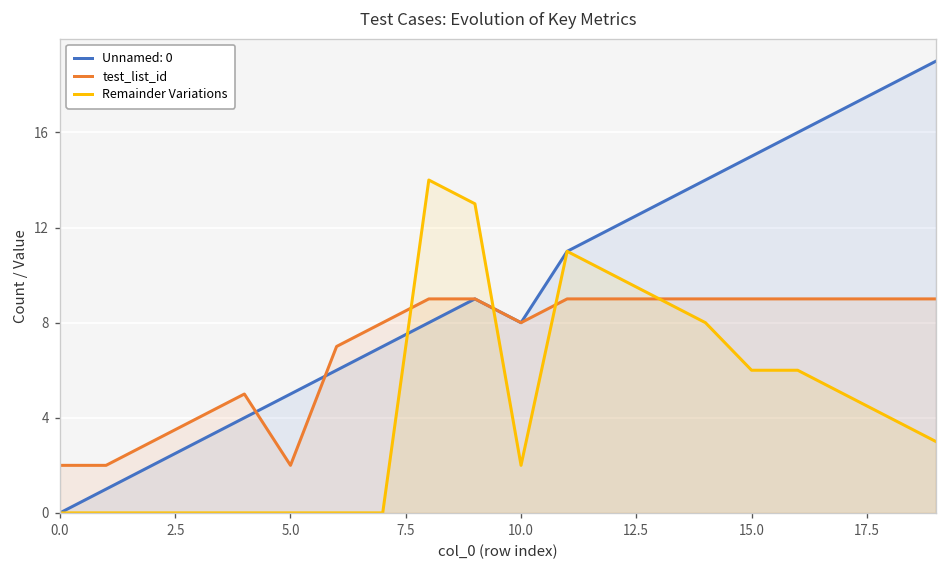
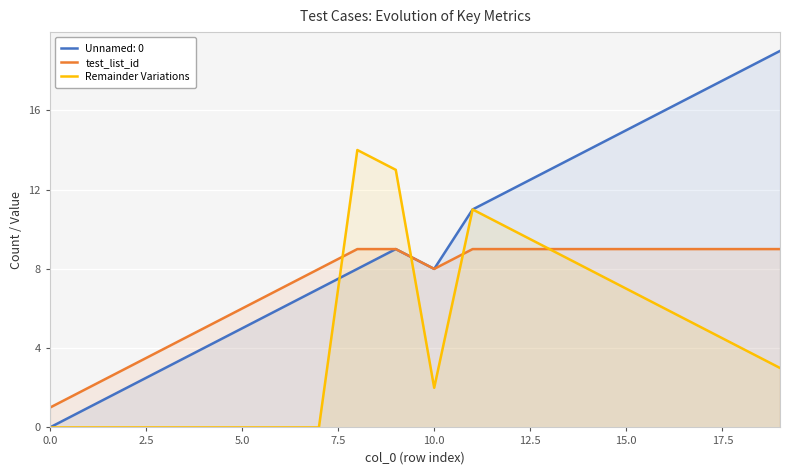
test_list_id, 0.0: 2 -> 1
test_list_id, 5.0: 2 -> 6
Remainder Variations, 15.0: 6 -> 7
